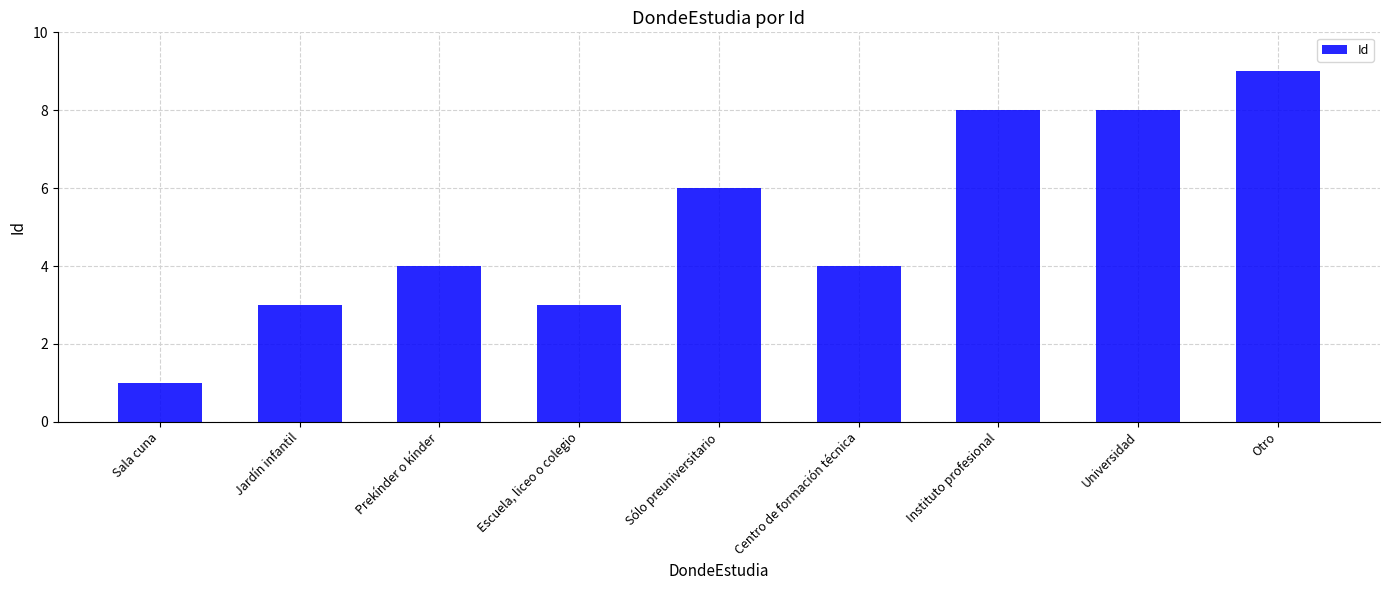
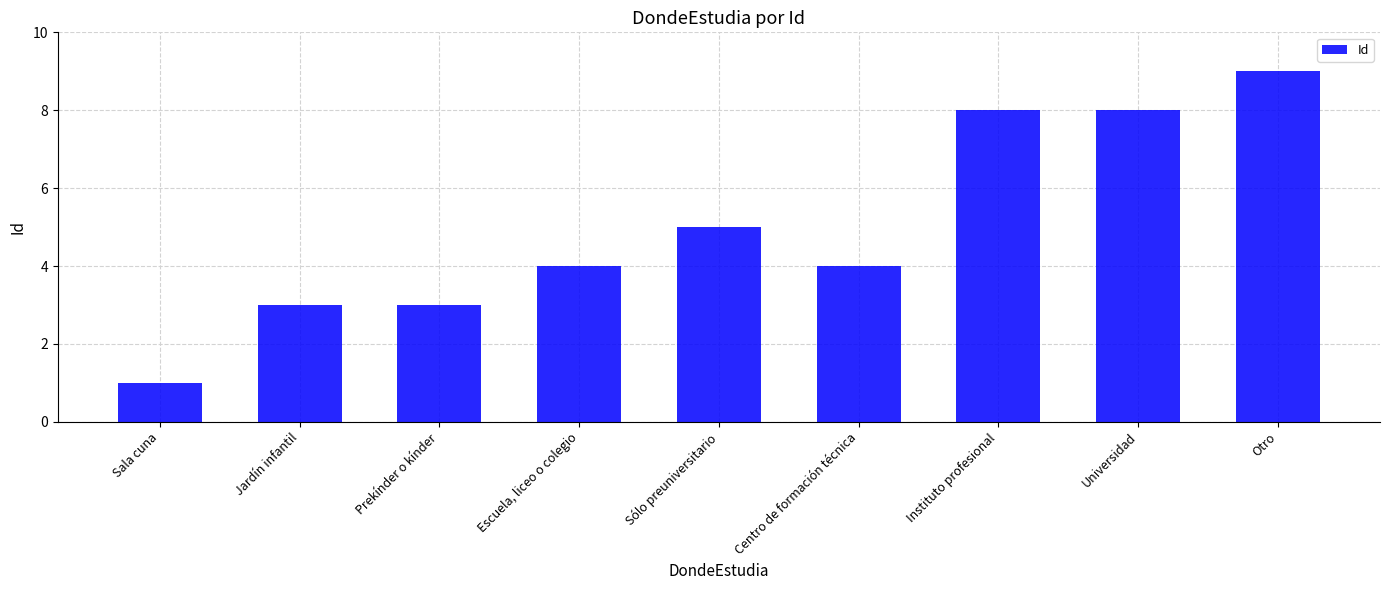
Prekínder o kínder: 4 -> 3
Escuela, liceo o colegio: 3 -> 4
Sólo preuniversitario: 6 -> 5
